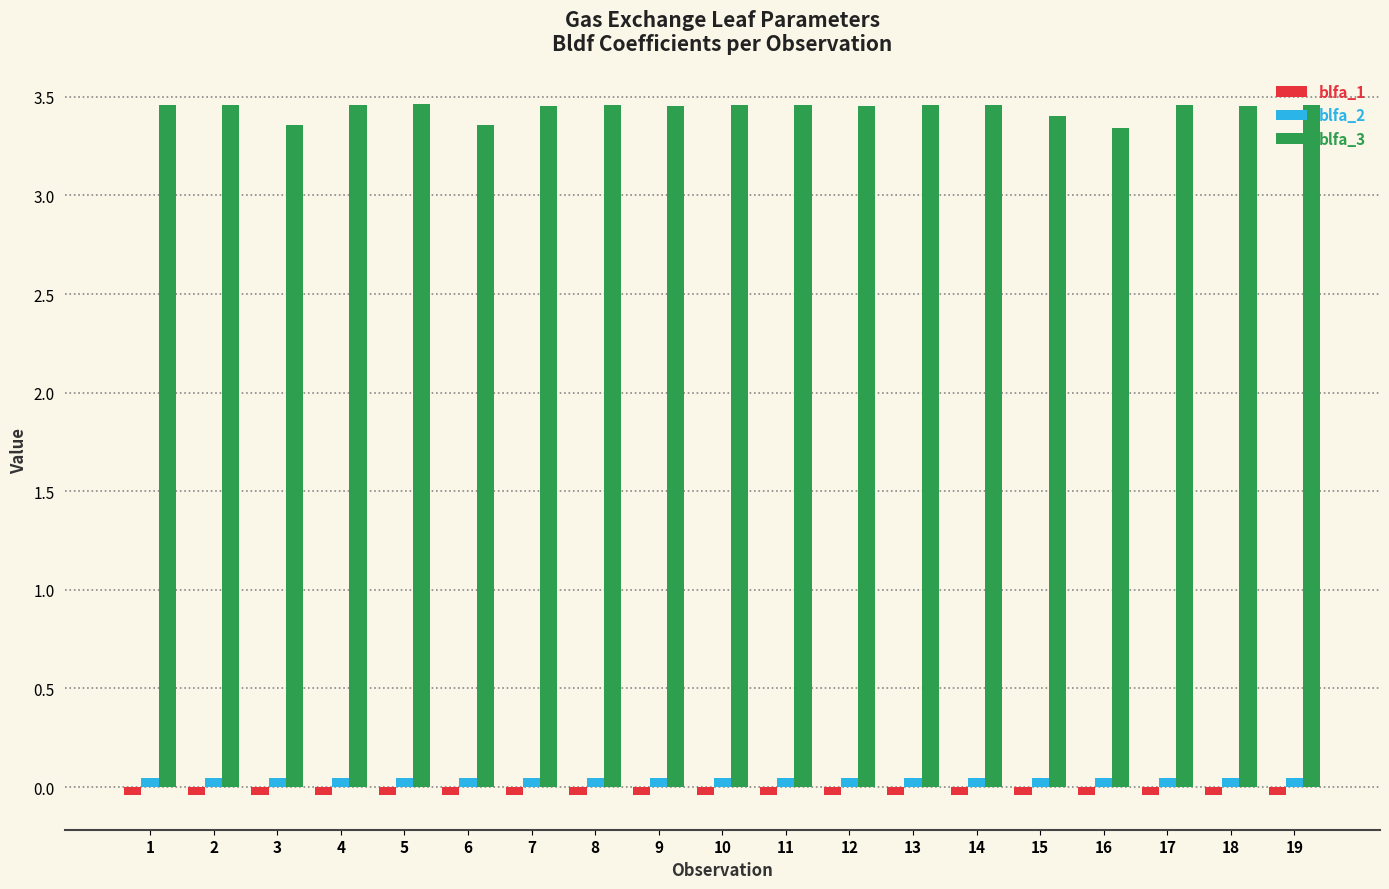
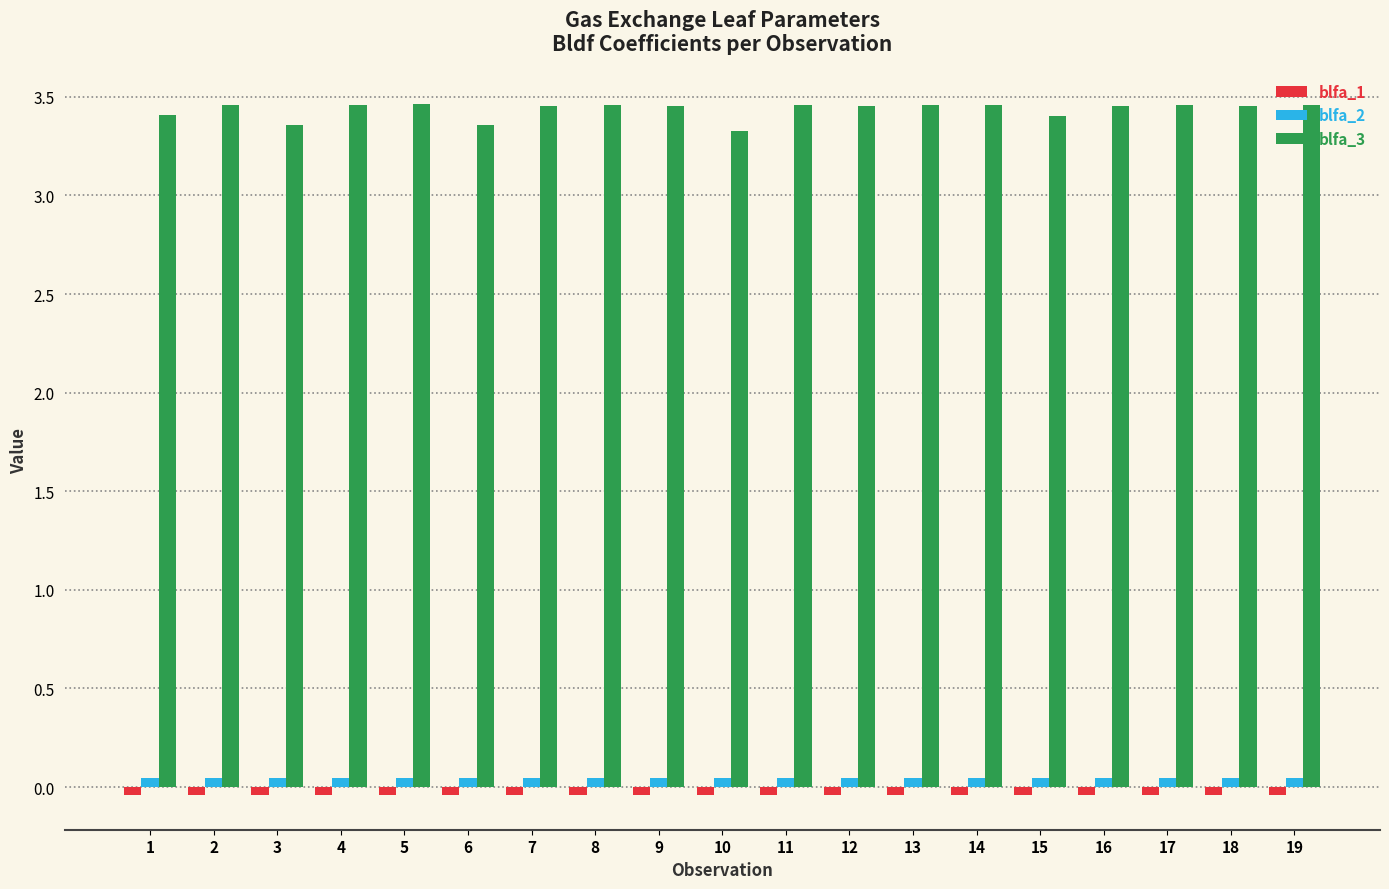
blfa_3, 1: 3.46 -> 3.41
blfa_3, 10: 3.46 -> 3.32
blfa_3, 16: 3.34 -> 3.46
